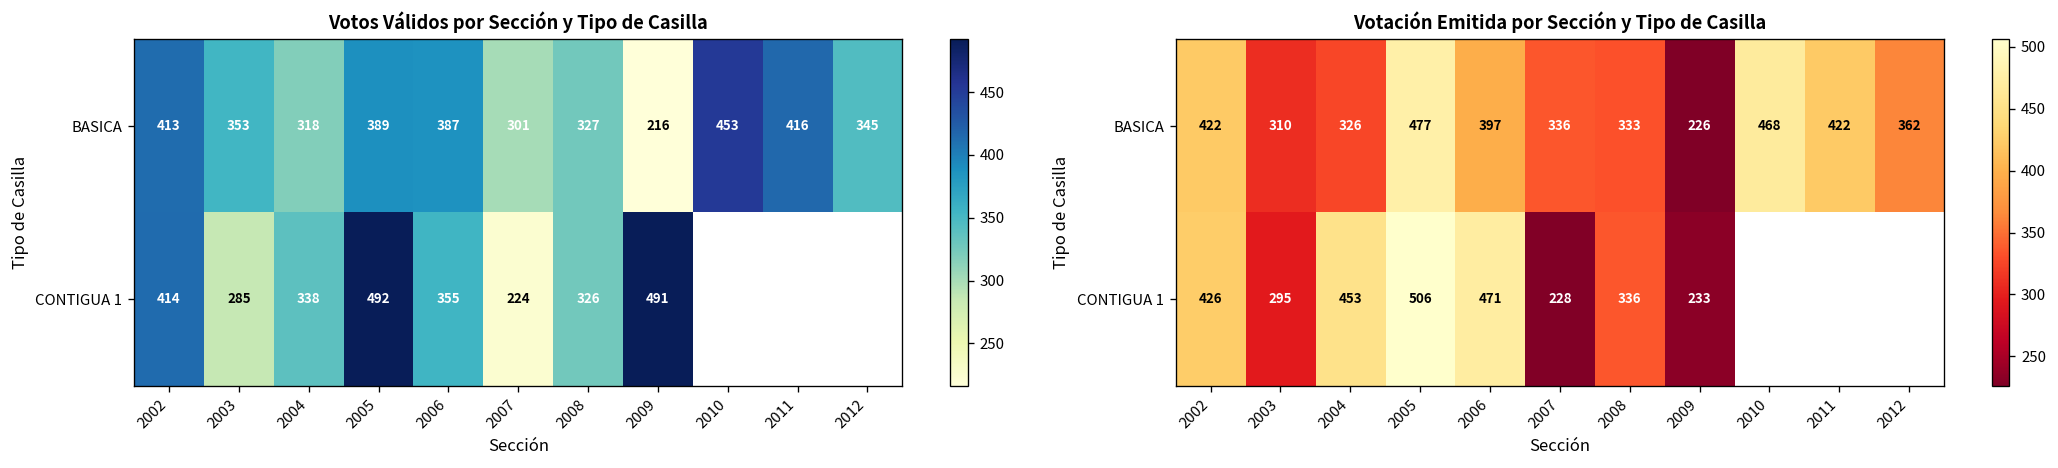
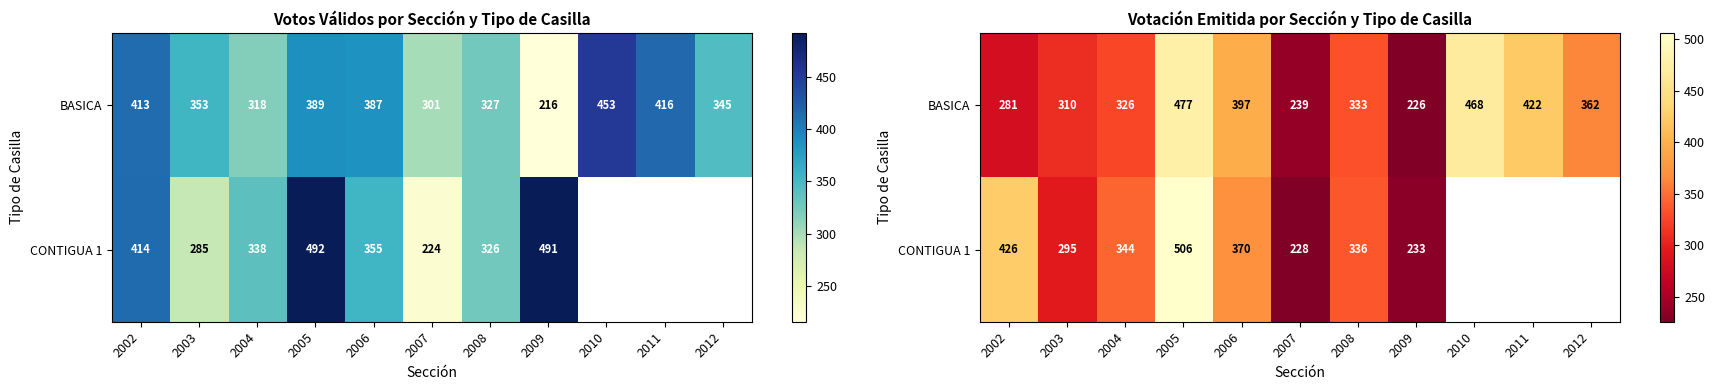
Votación Emitida por Sección y Tipo de Casilla, BASICA, 2002: 422 -> 281
Votación Emitida por Sección y Tipo de Casilla, BASICA, 2007: 336 -> 239
Votación Emitida por Sección y Tipo de Casilla, CONTIGUA 1, 2004: 453 -> 344
Votación Emitida por Sección y Tipo de Casilla, CONTIGUA 1, 2006: 471 -> 370
